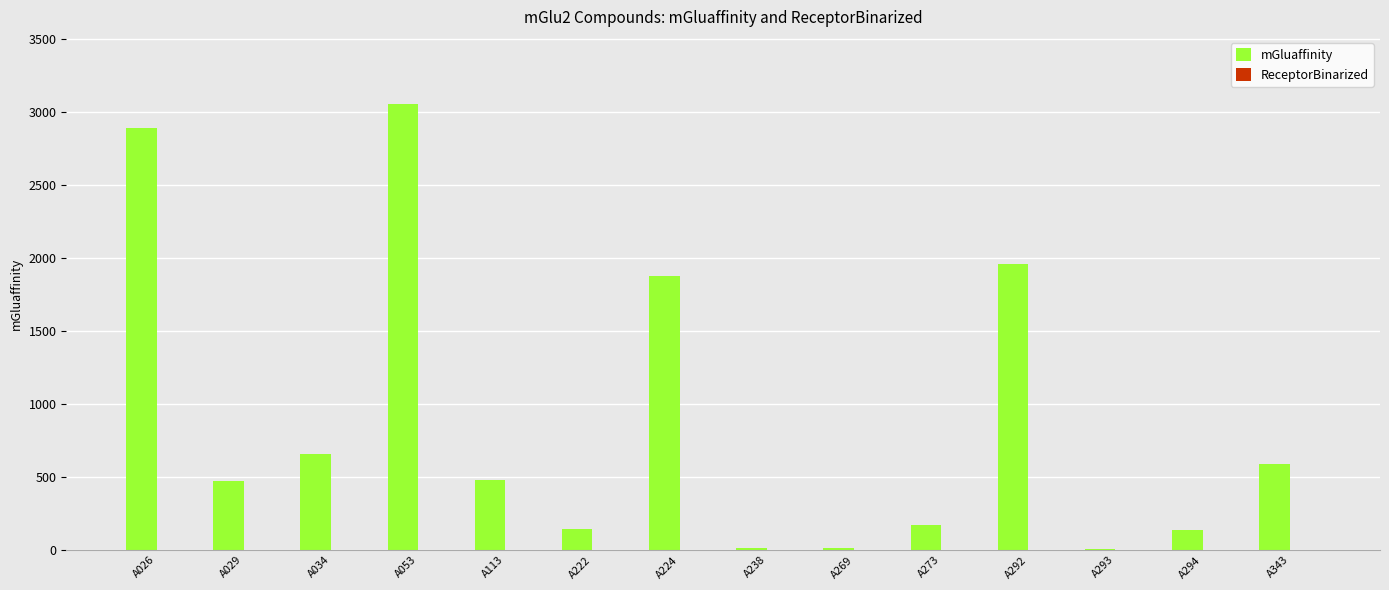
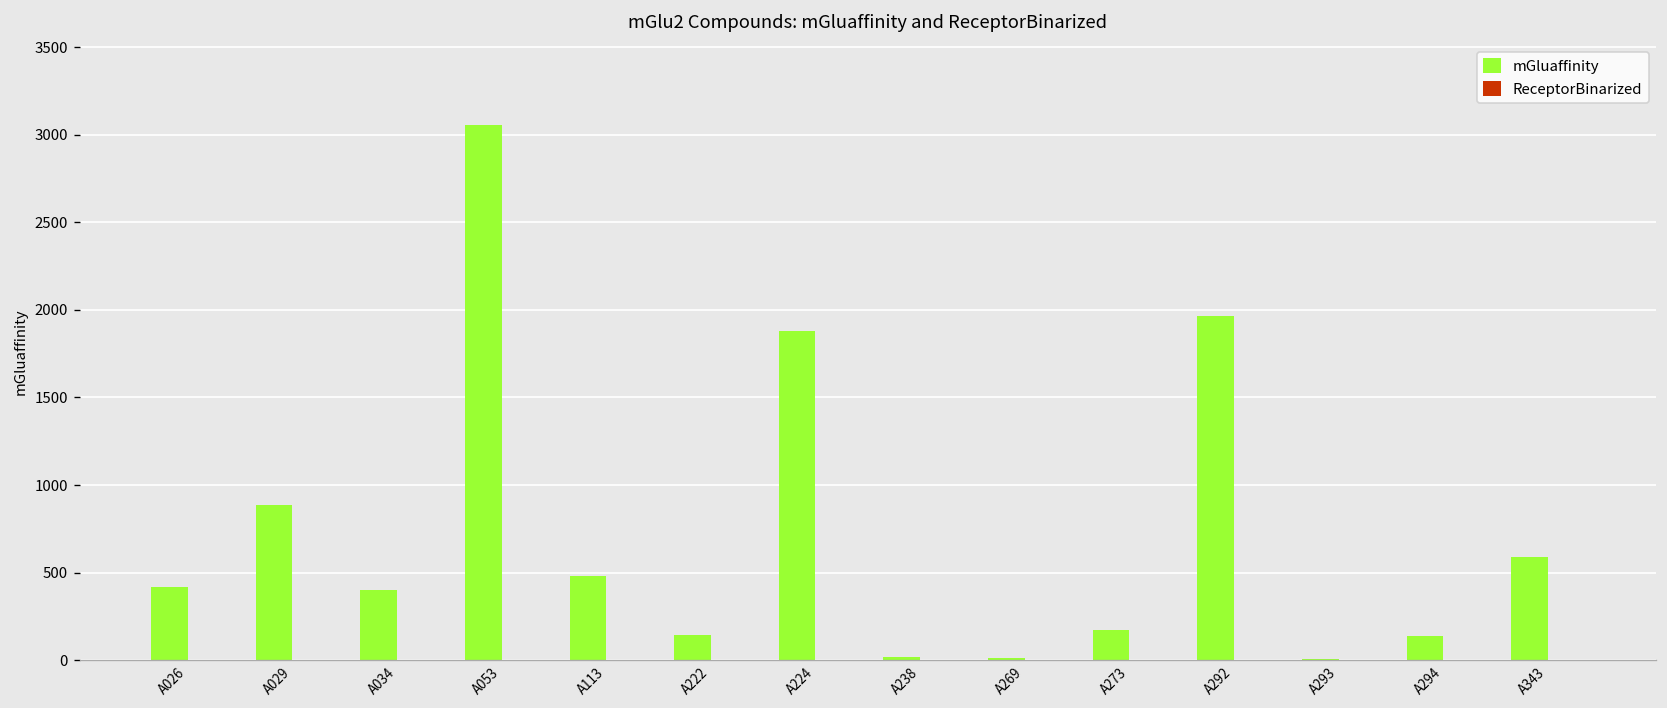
mGluaffinity, A026: 2890 -> 420
mGluaffinity, A029: 480 -> 890
mGluaffinity, A034: 660 -> 400
